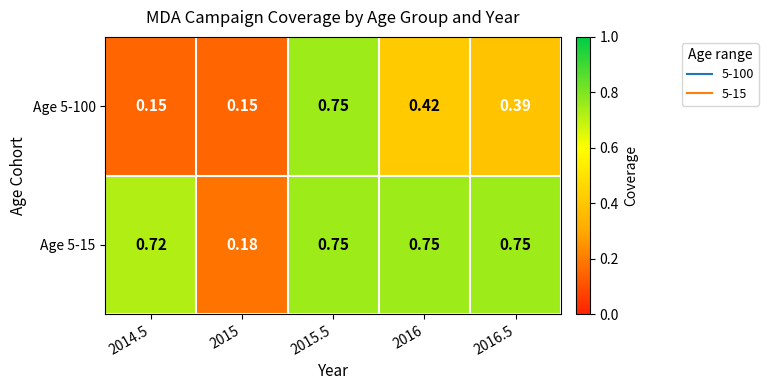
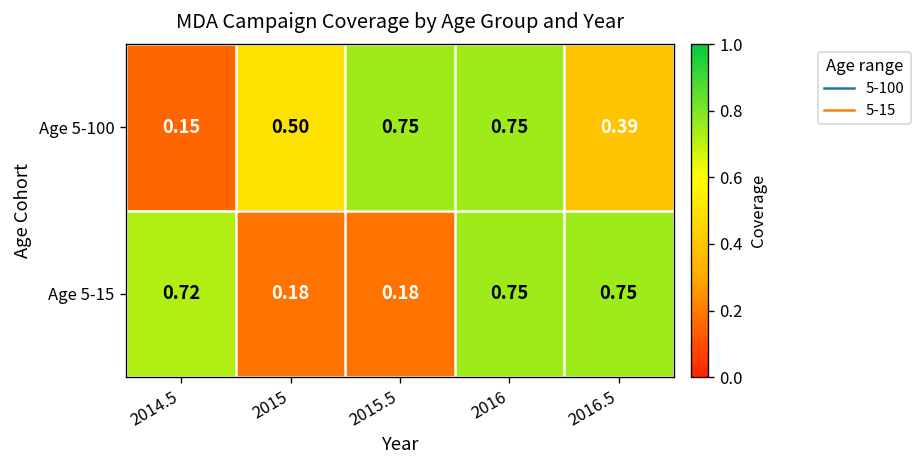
Age 5-100, 2015: 0.15 -> 0.50
Age 5-100, 2016: 0.42 -> 0.75
Age 5-15, 2015.5: 0.75 -> 0.18
